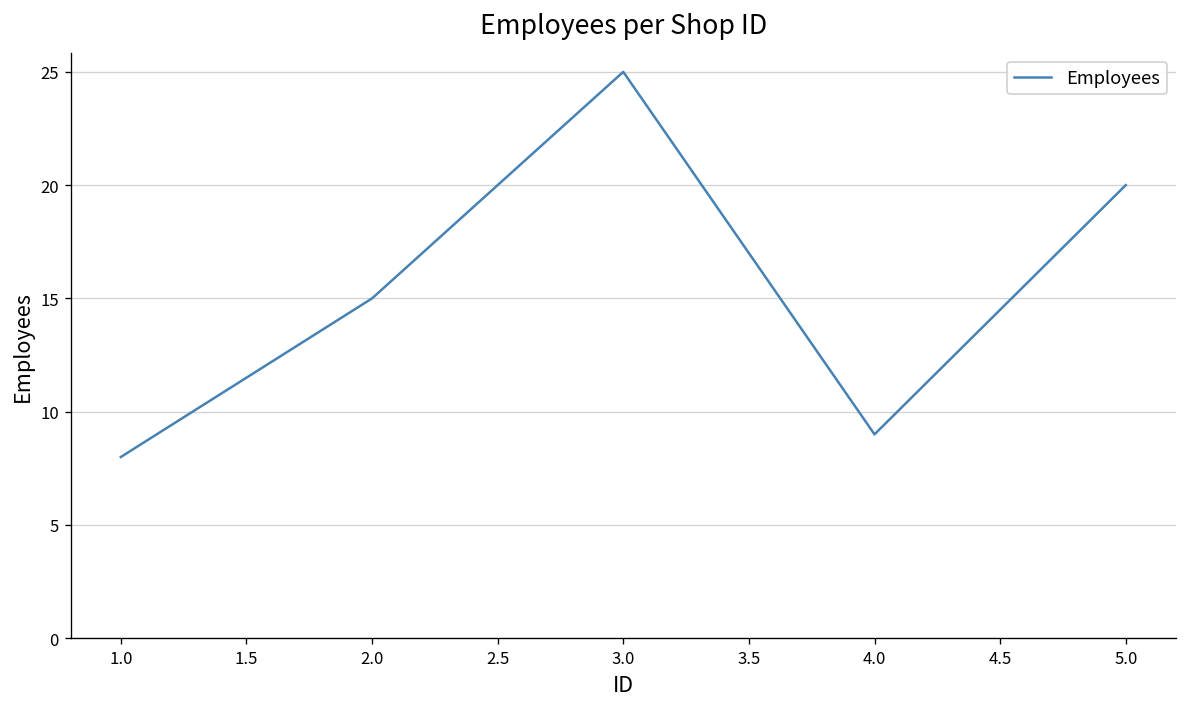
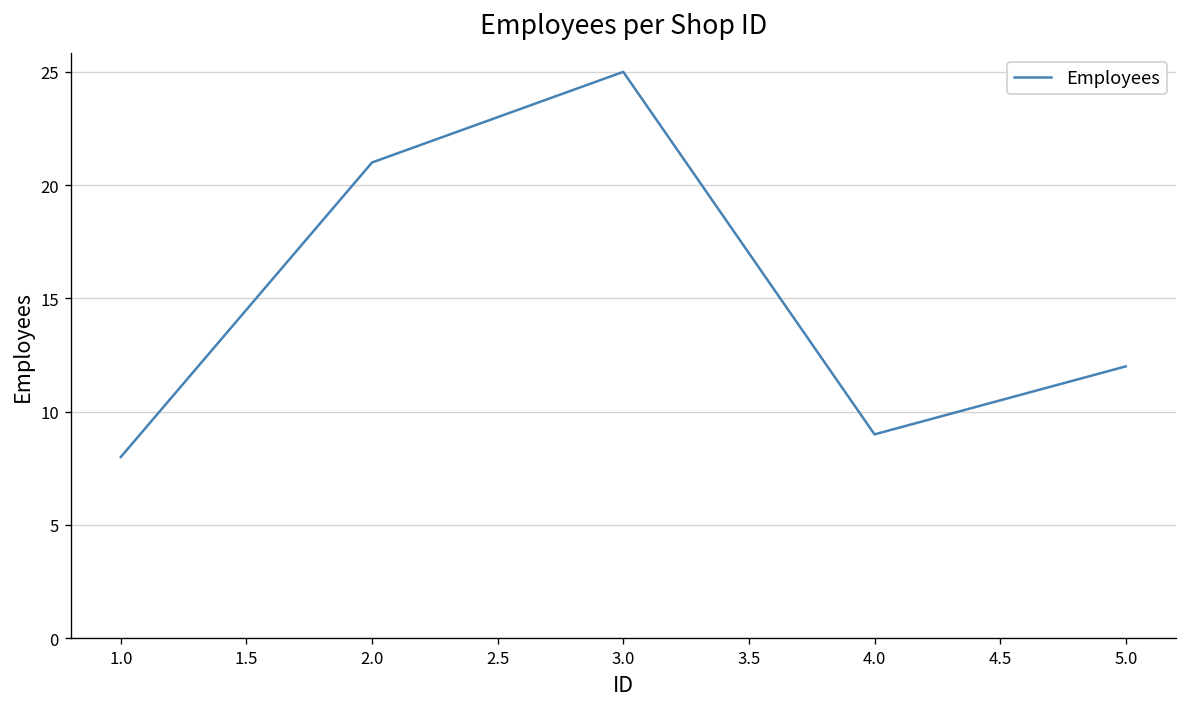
2.0: 15 -> 21
5.0: 20 -> 12
